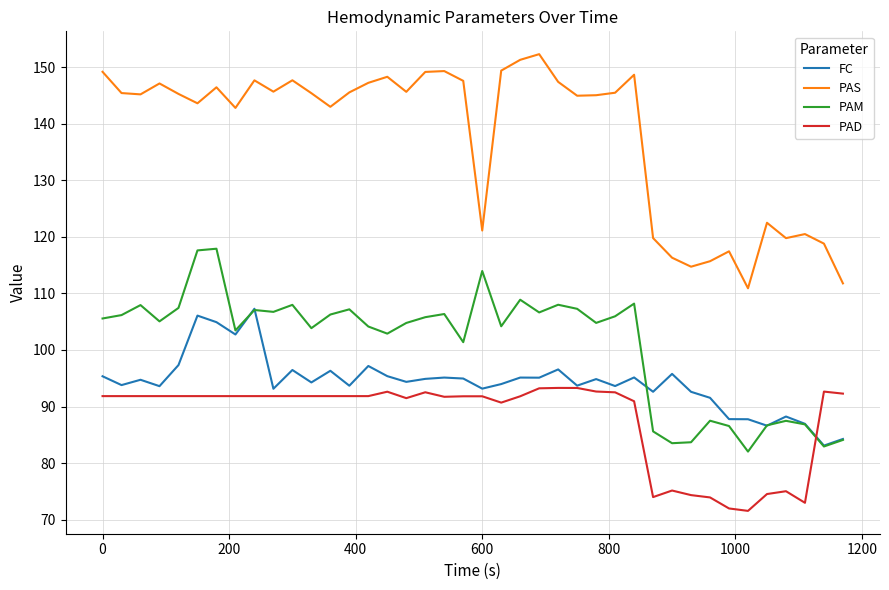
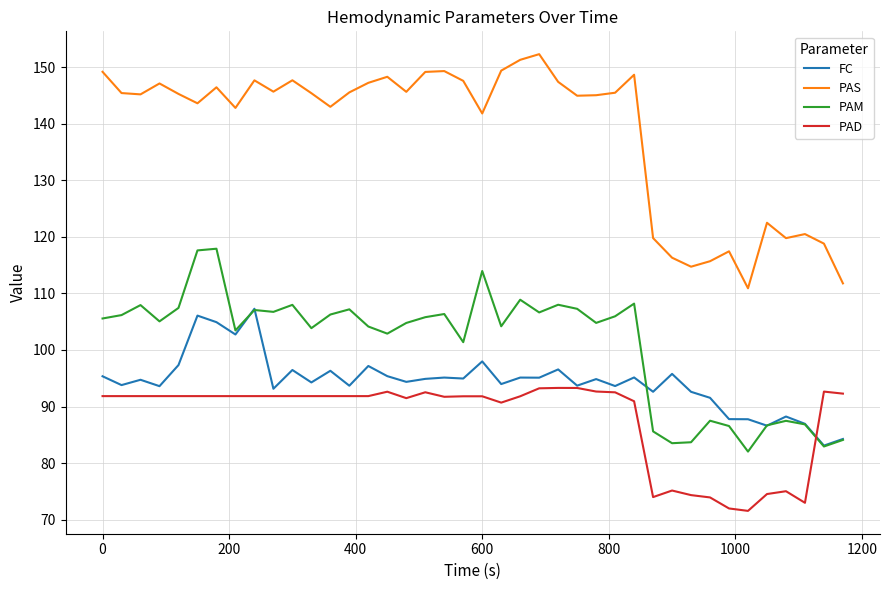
FC, 600: 93 -> 98
PAS, 600: 121 -> 142
